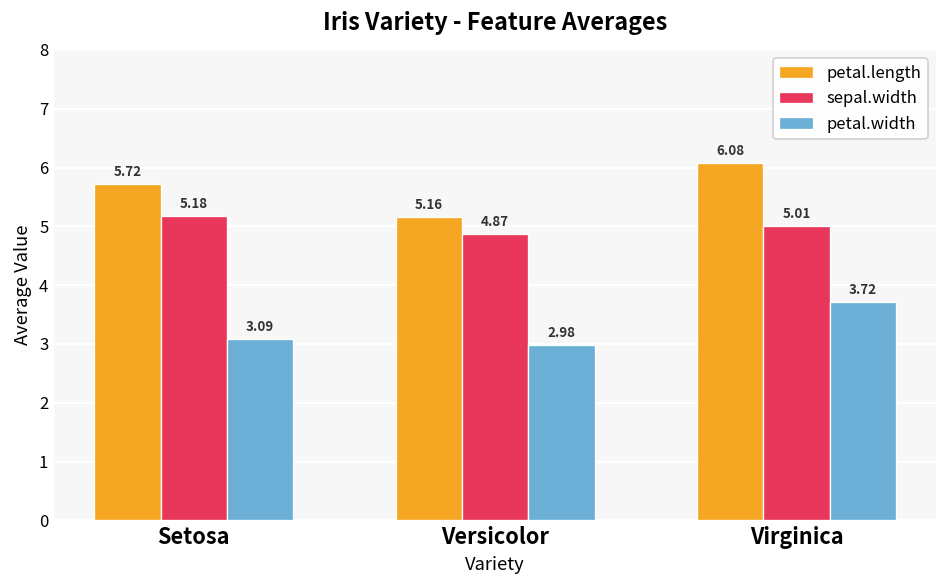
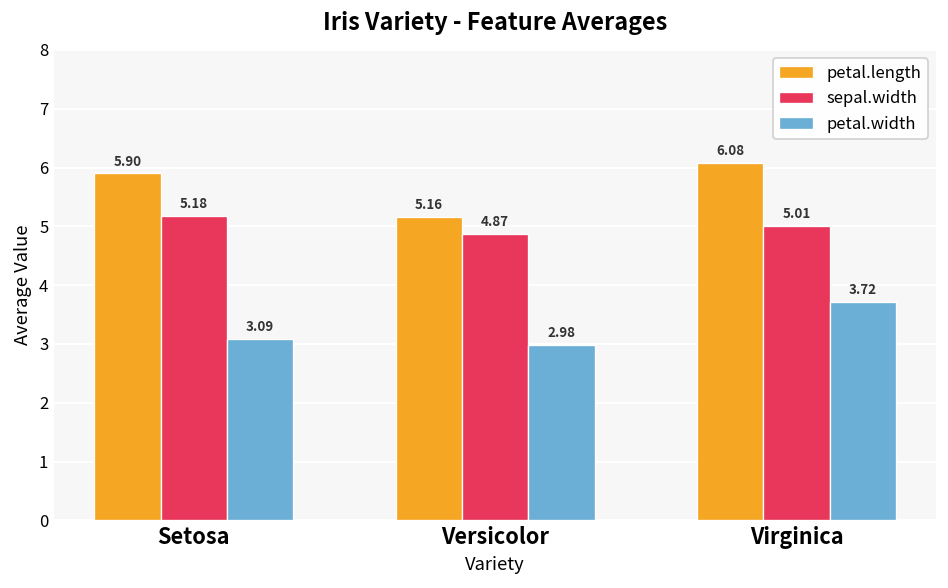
petal.length, Setosa: 5.72 -> 5.90
